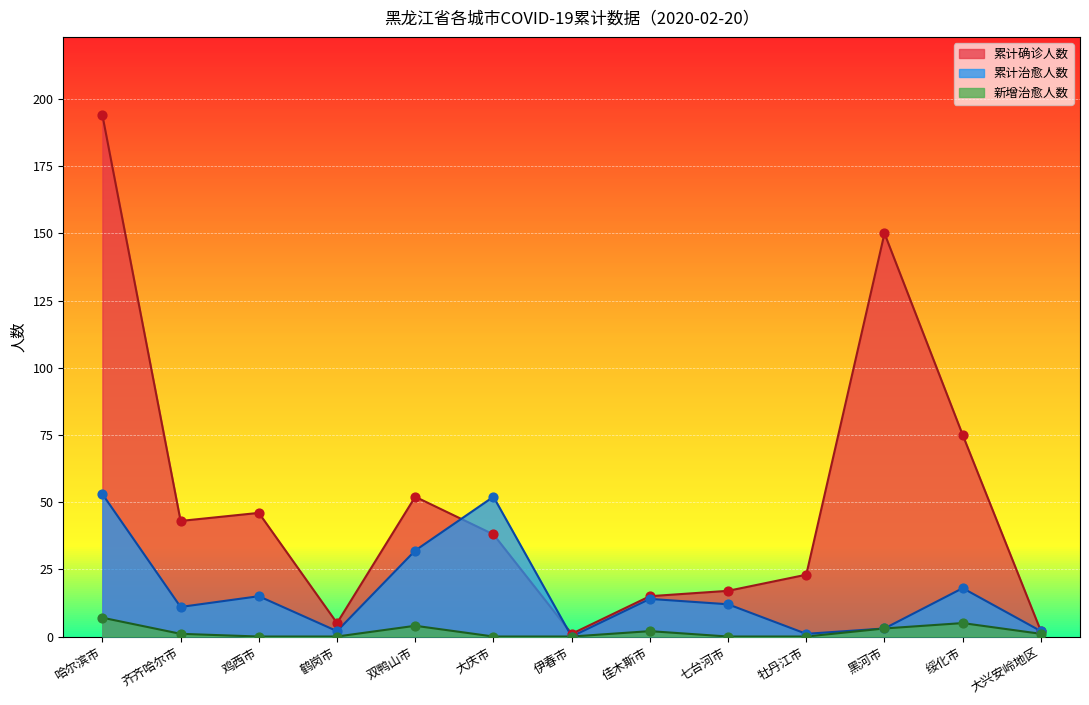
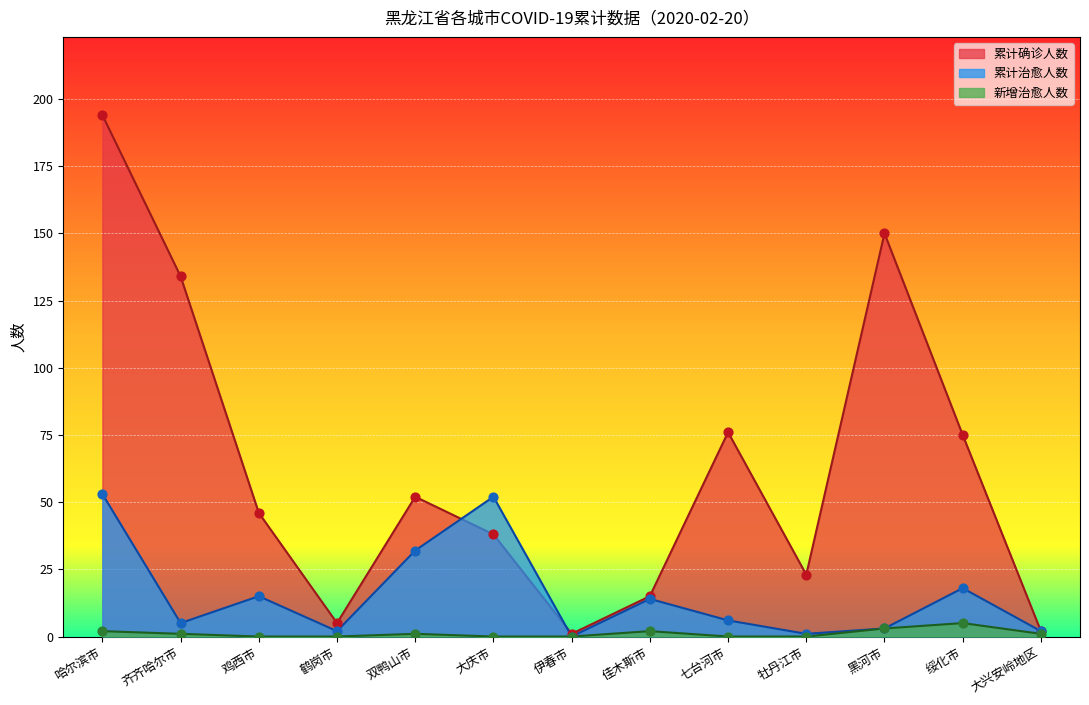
新增治愈人数, 哈尔滨市: 7 -> 2
累计确诊人数, 齐齐哈尔市: 43 -> 134
累计治愈人数, 齐齐哈尔市: 11 -> 5
新增治愈人数, 双鸭山市: 4 -> 1
累计确诊人数, 七台河市: 17 -> 76
累计治愈人数, 七台河市: 12 -> 6
